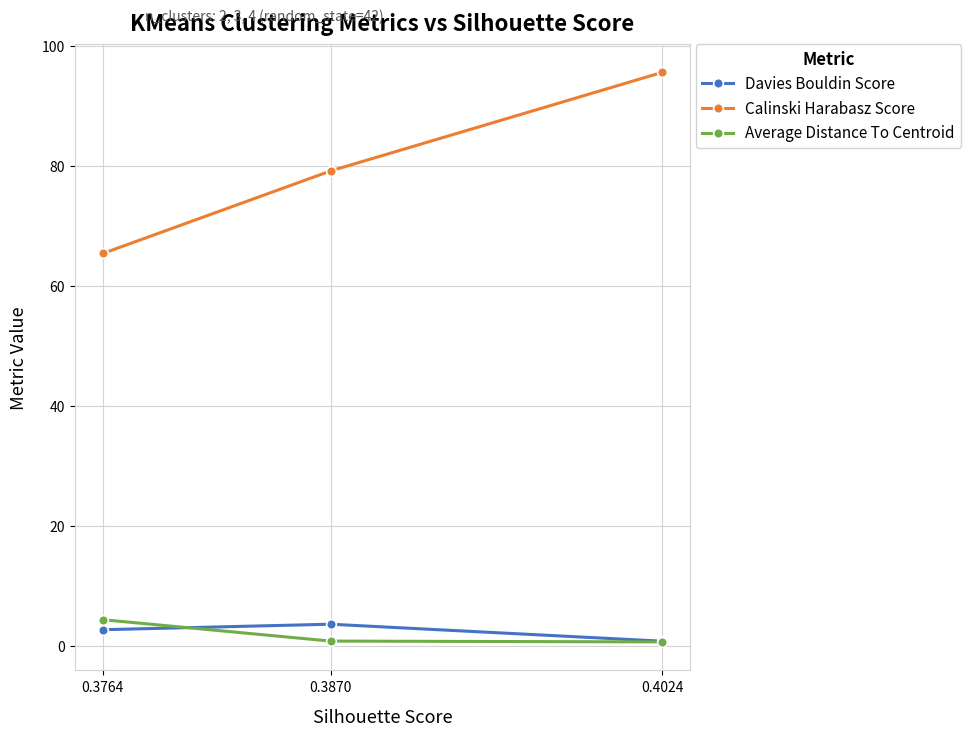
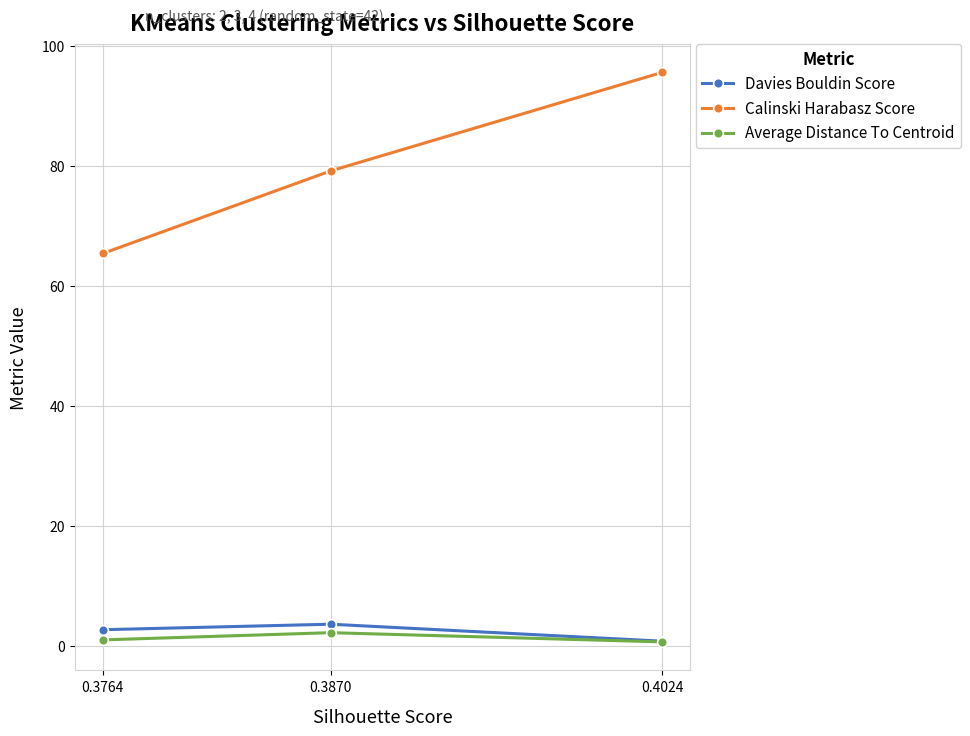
Average Distance To Centroid, 0.3764: 4 -> 1
Average Distance To Centroid, 0.3870: 1 -> 2
